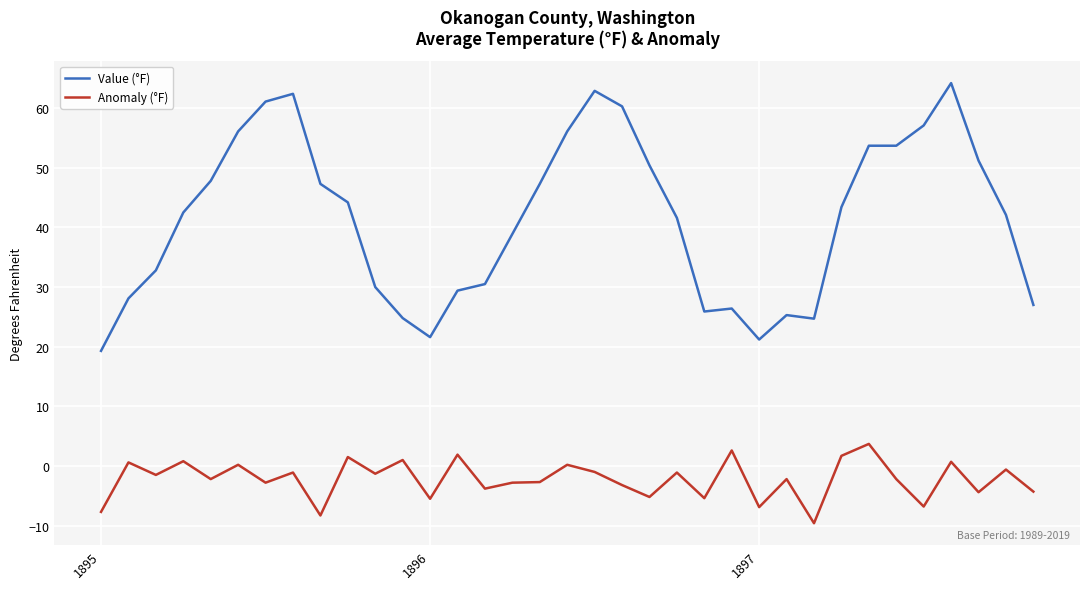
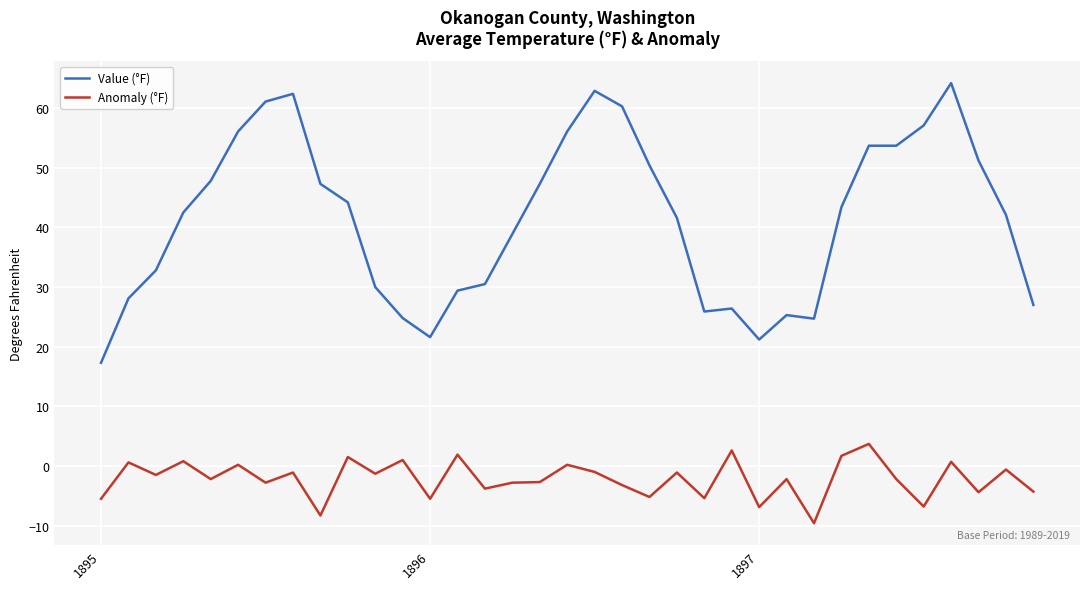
Value (°F), 1895: 19 -> 17
Anomaly (°F), 1895: -8 -> -6
